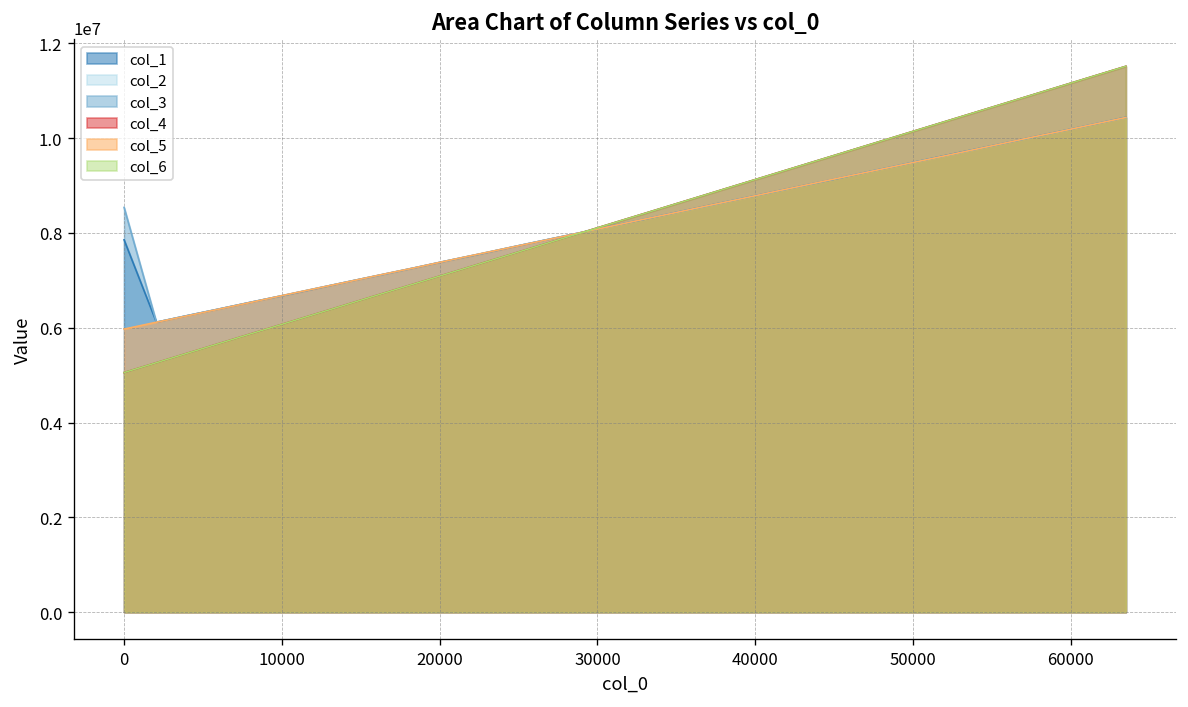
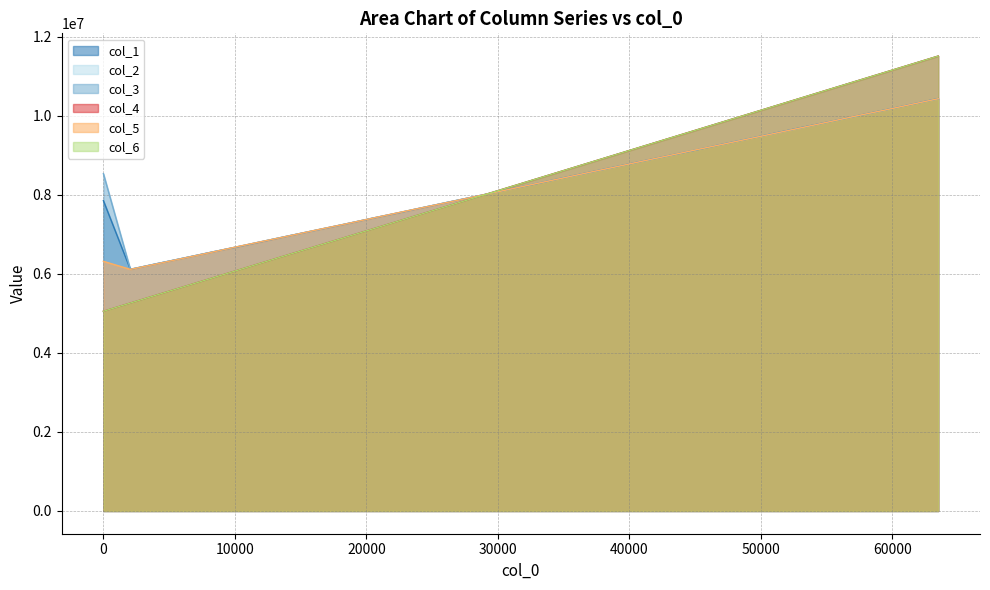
col_5, 0: 6000000 -> 6300000
